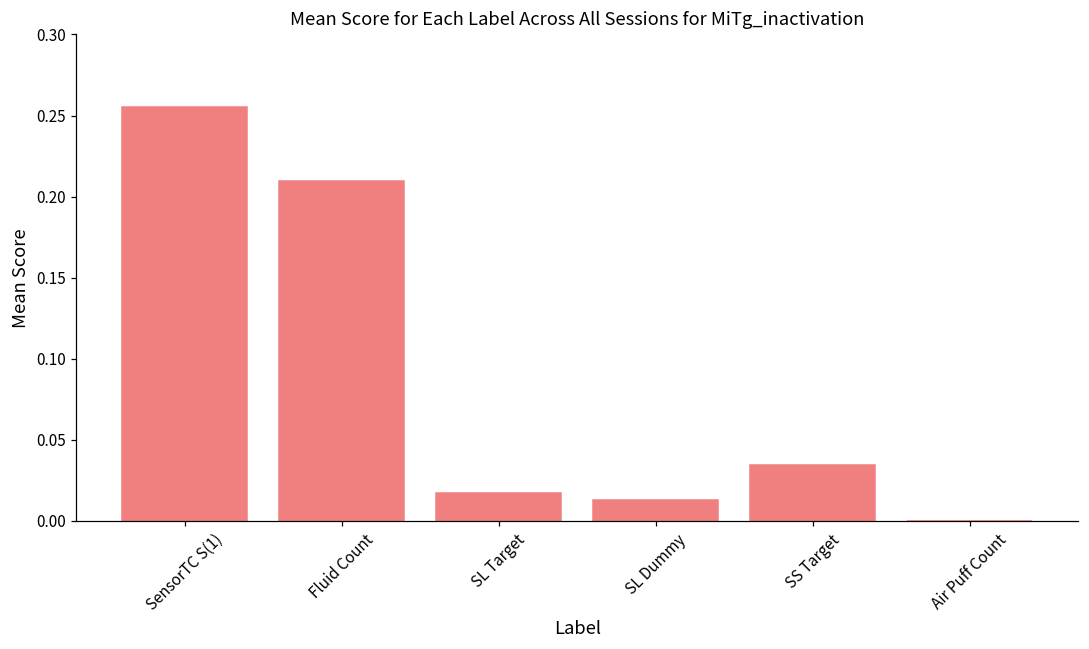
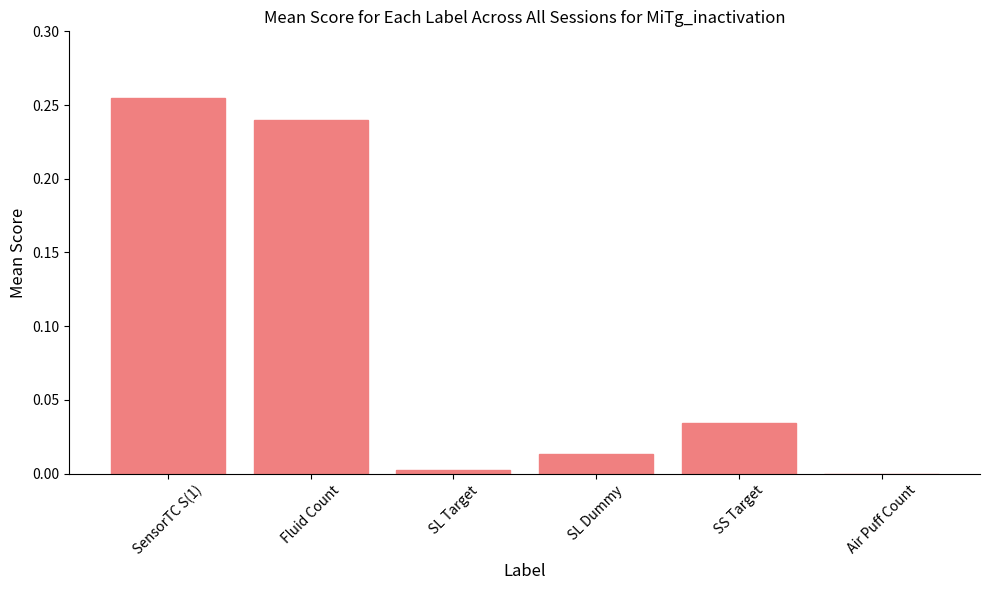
Fluid Count: 0.210 -> 0.240
SL Target: 0.017 -> 0.002
